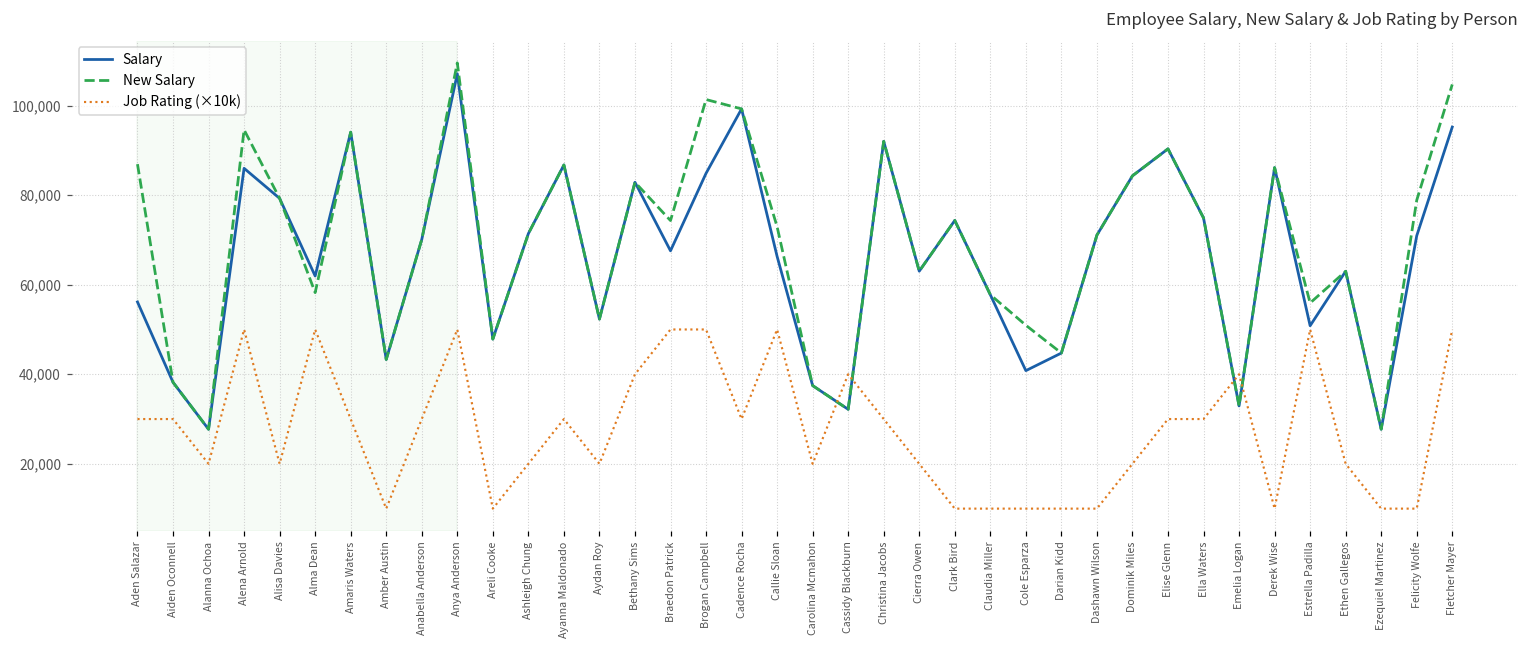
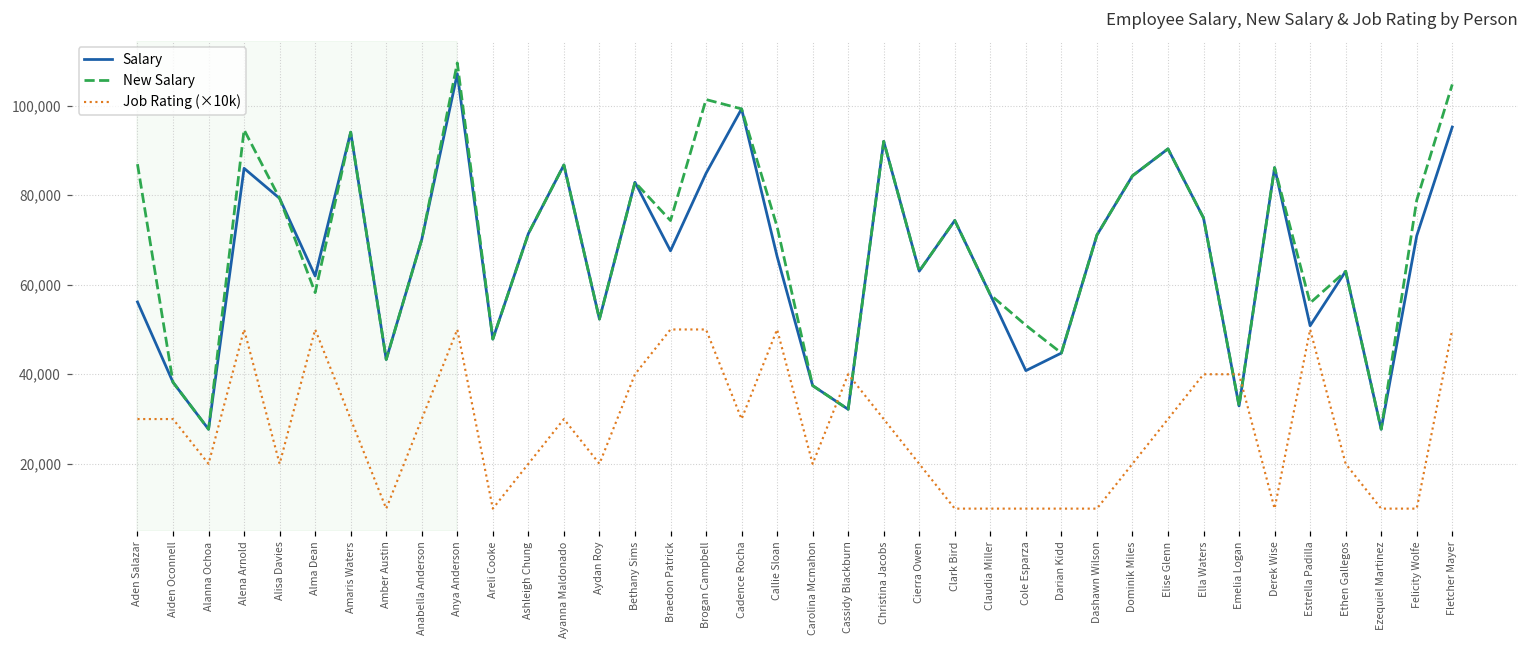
Job Rating (×10k), Ella Waters: 30,000 -> 40,000
